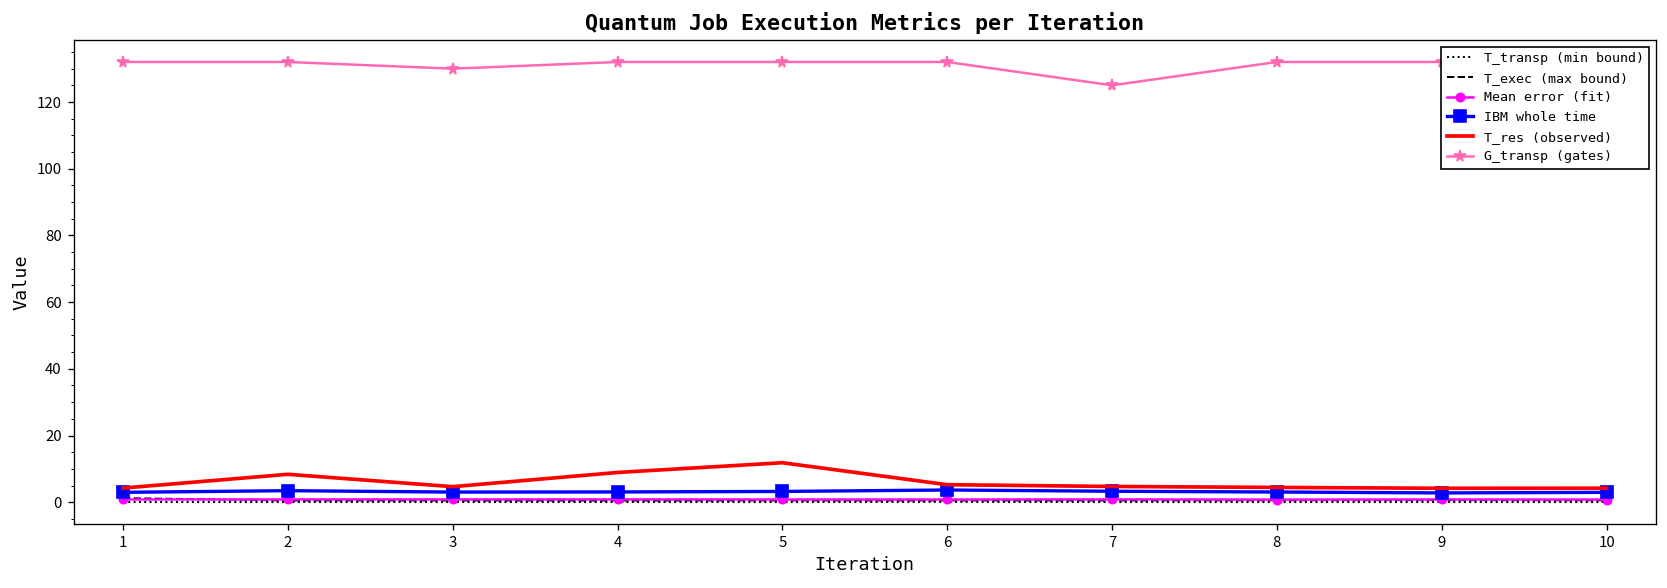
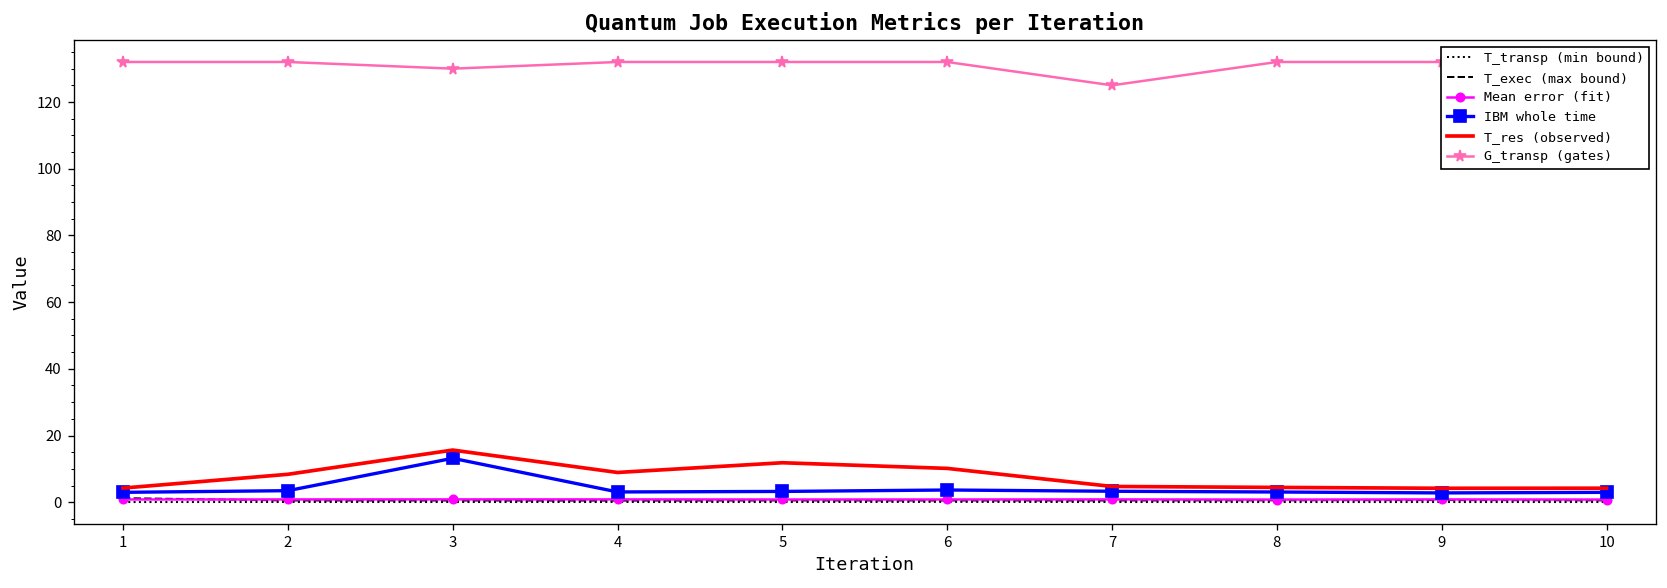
IBM whole time, 3: 3 -> 13
T_res (observed), 3: 5 -> 16
T_res (observed), 6: 5 -> 10
